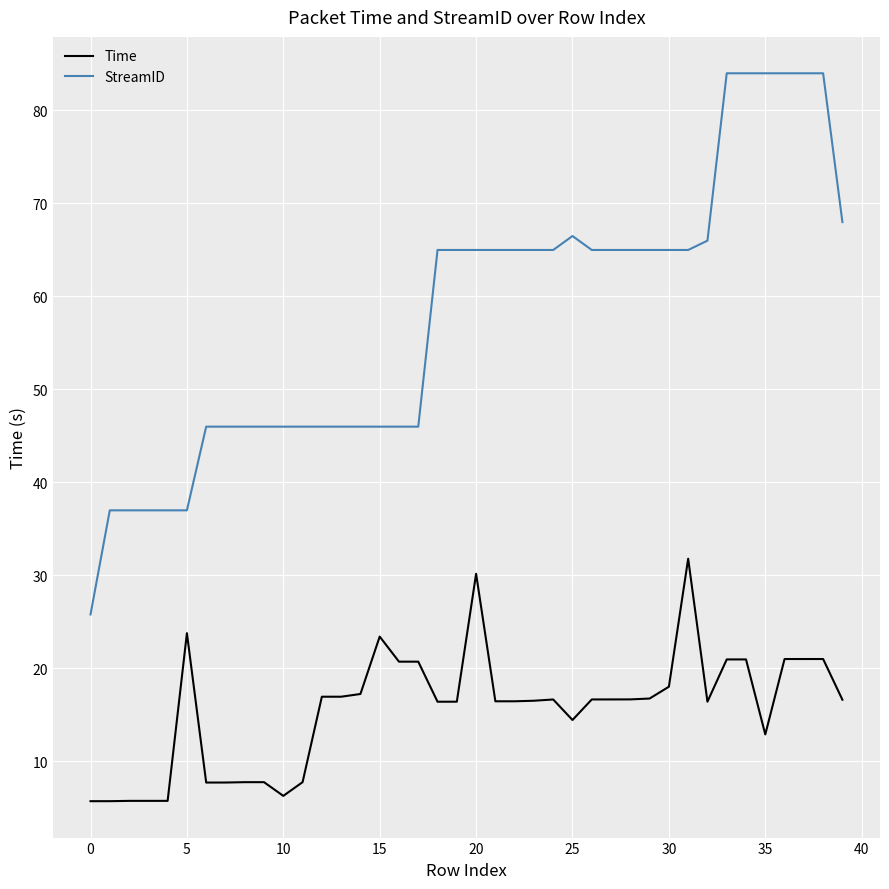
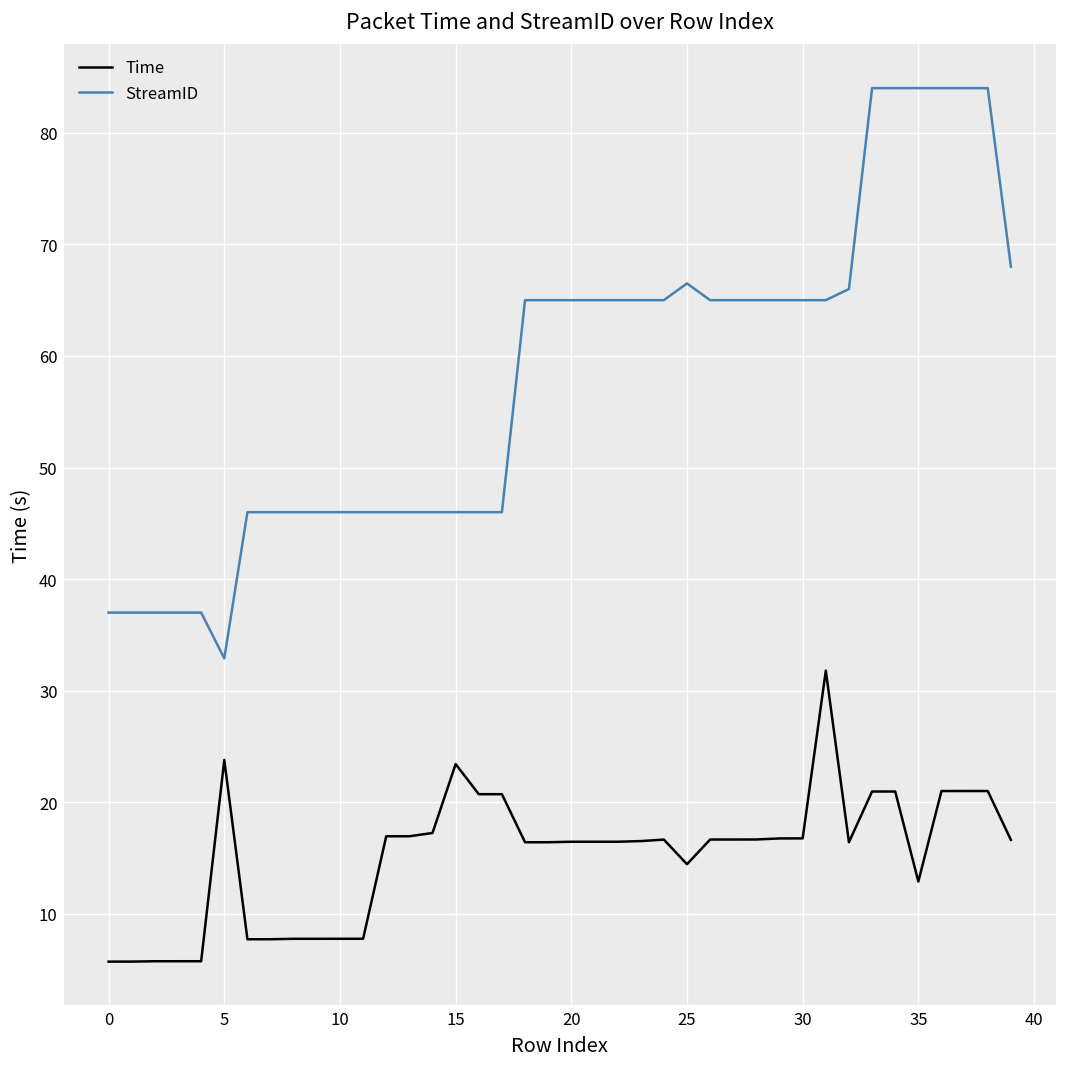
StreamID, 0: 26 -> 37
StreamID, 5: 37 -> 33
Time, 10: 6 -> 8
Time, 20: 30 -> 16
Time, 30: 18 -> 17
